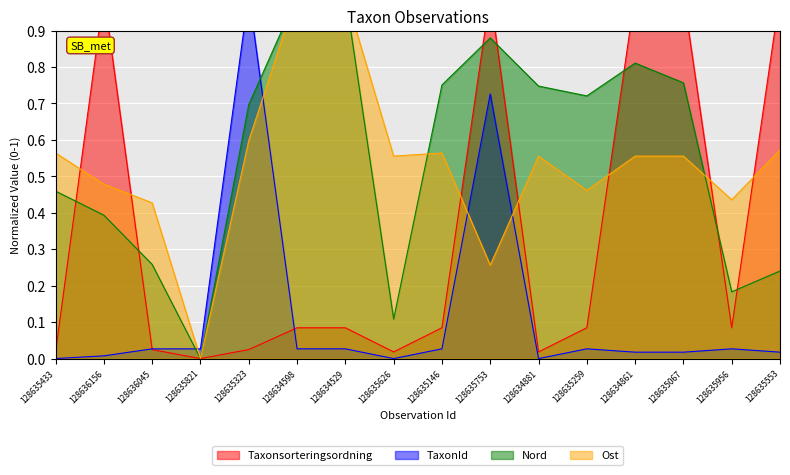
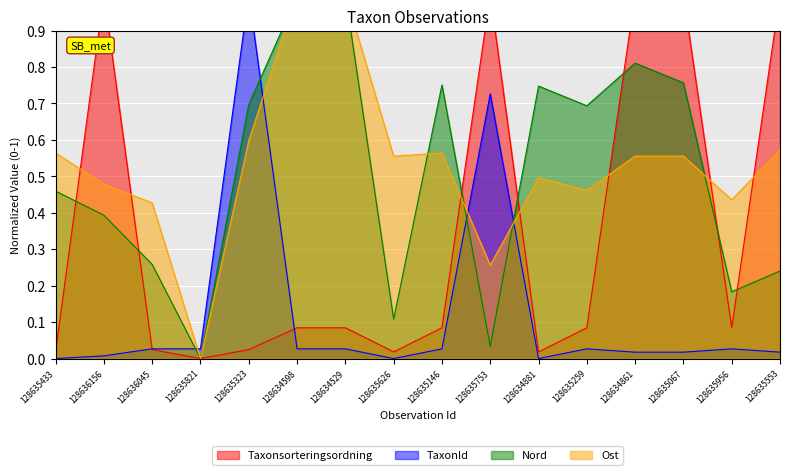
Nord, 128635753: 0.88 -> 0.03
Ost, 128634881: 0.56 -> 0.50
Nord, 128635259: 0.72 -> 0.69
